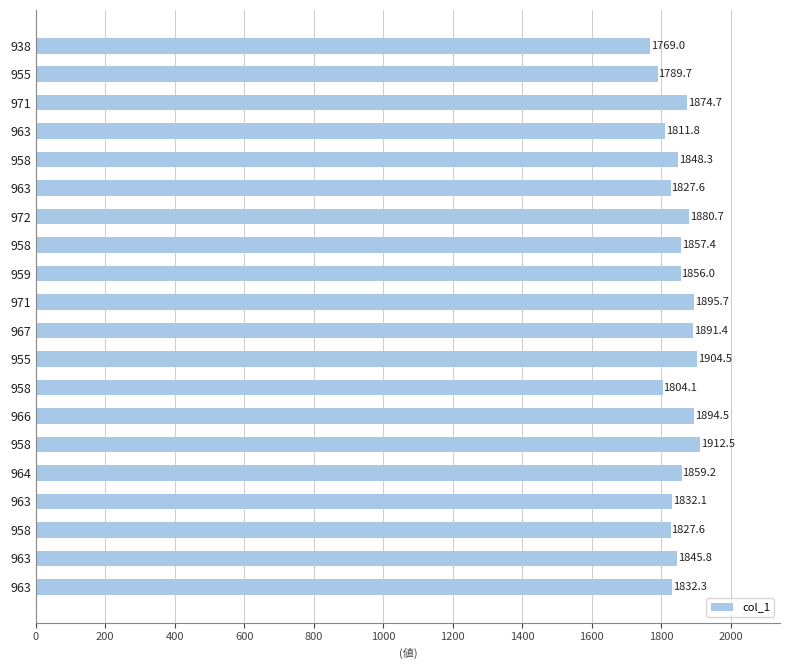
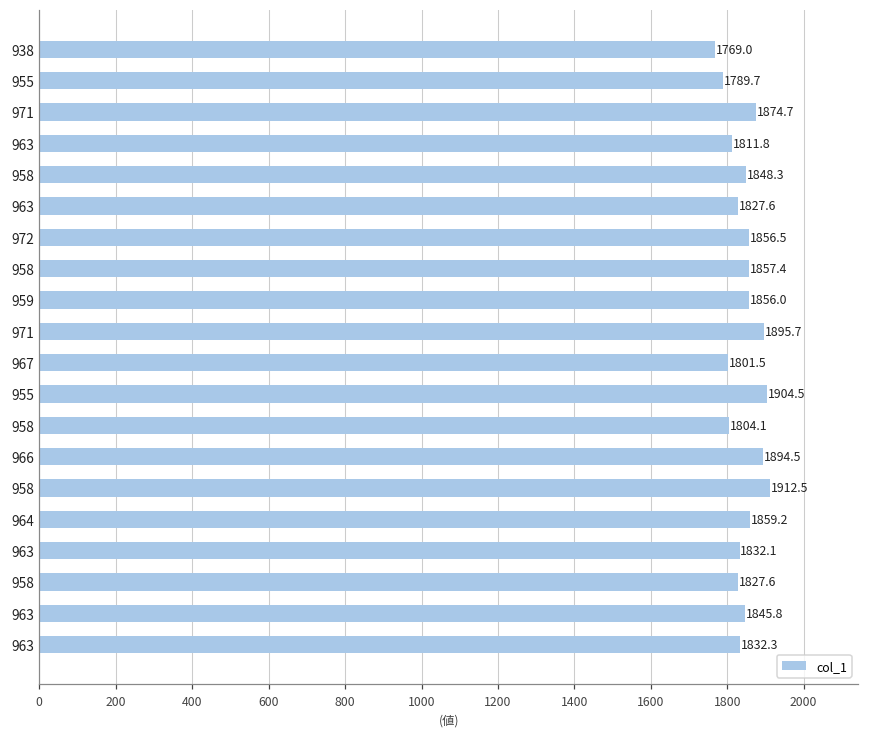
972: 1880.7 -> 1856.5
967: 1891.4 -> 1801.5
